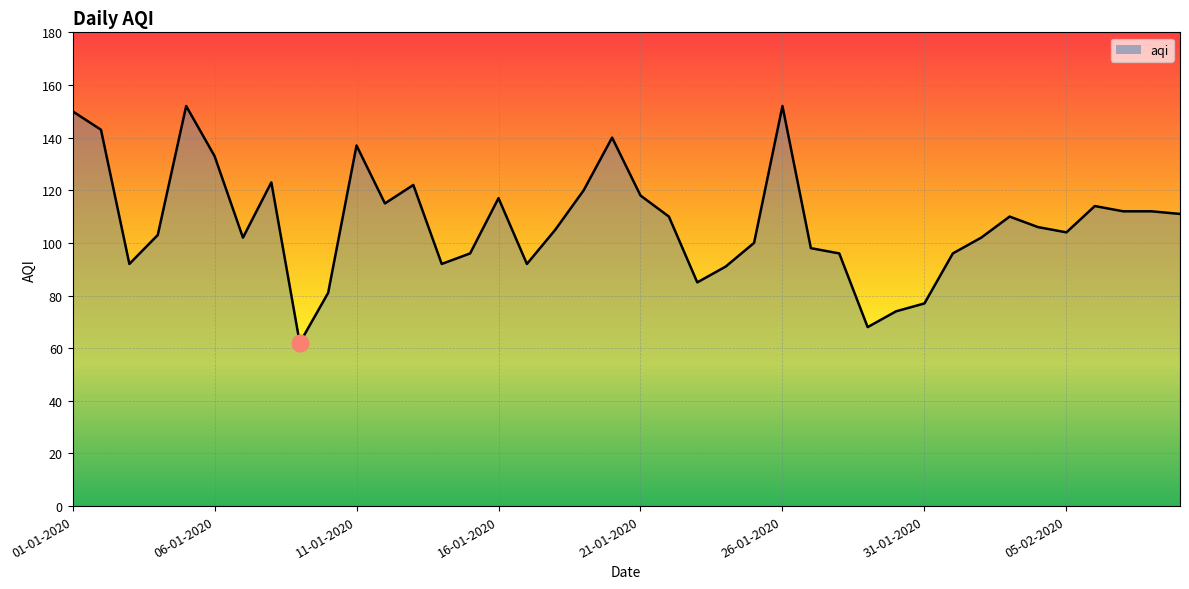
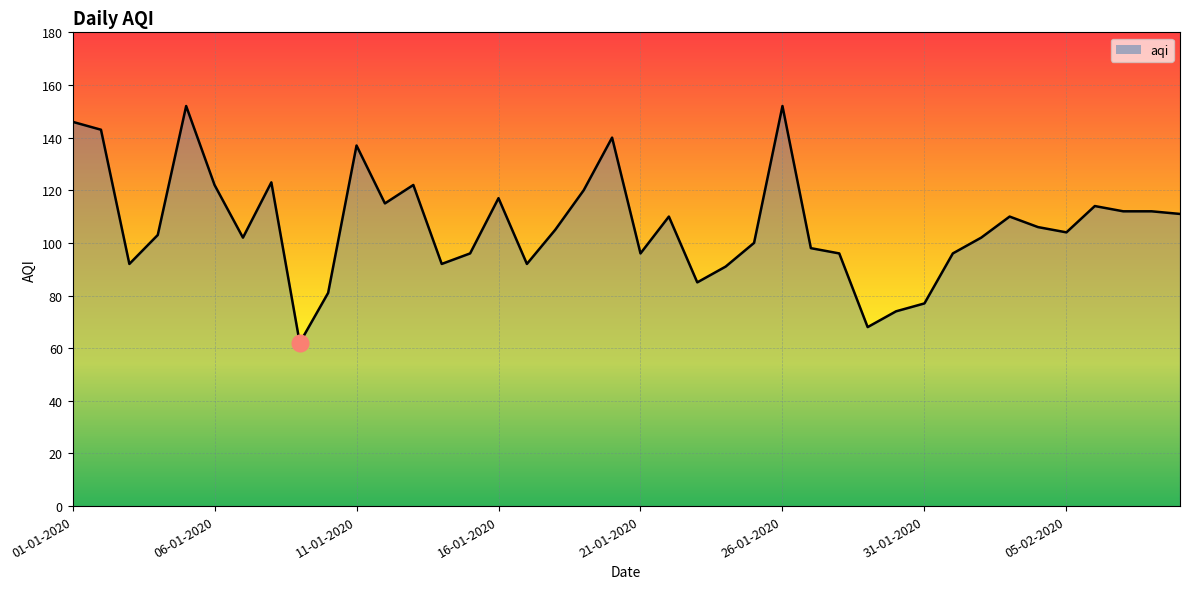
aqi, 01-01-2020: 150 -> 146
aqi, 06-01-2020: 133 -> 122
aqi, 21-01-2020: 118 -> 96
